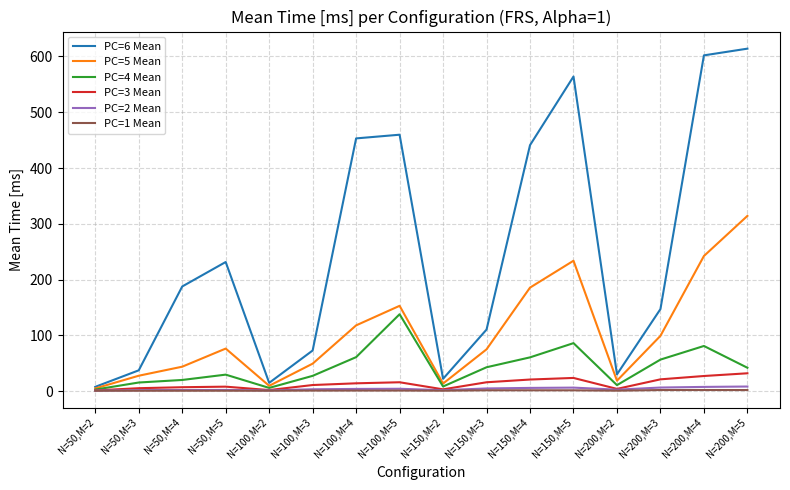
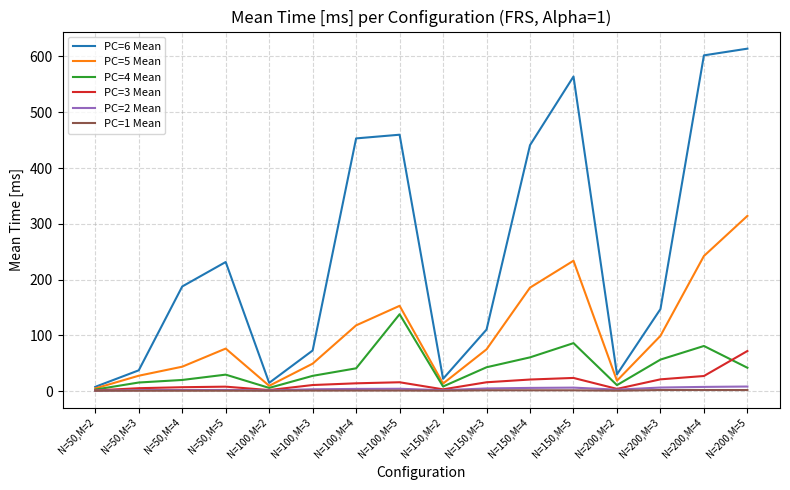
PC=4 Mean, N=100,M=4: 60 -> 40
PC=3 Mean, N=200,M=5: 30 -> 70
